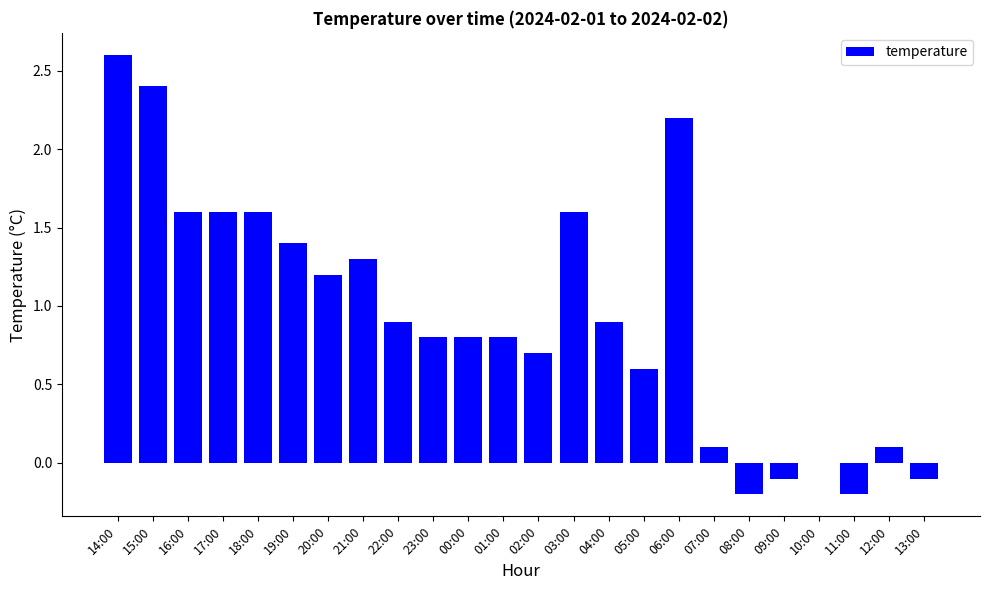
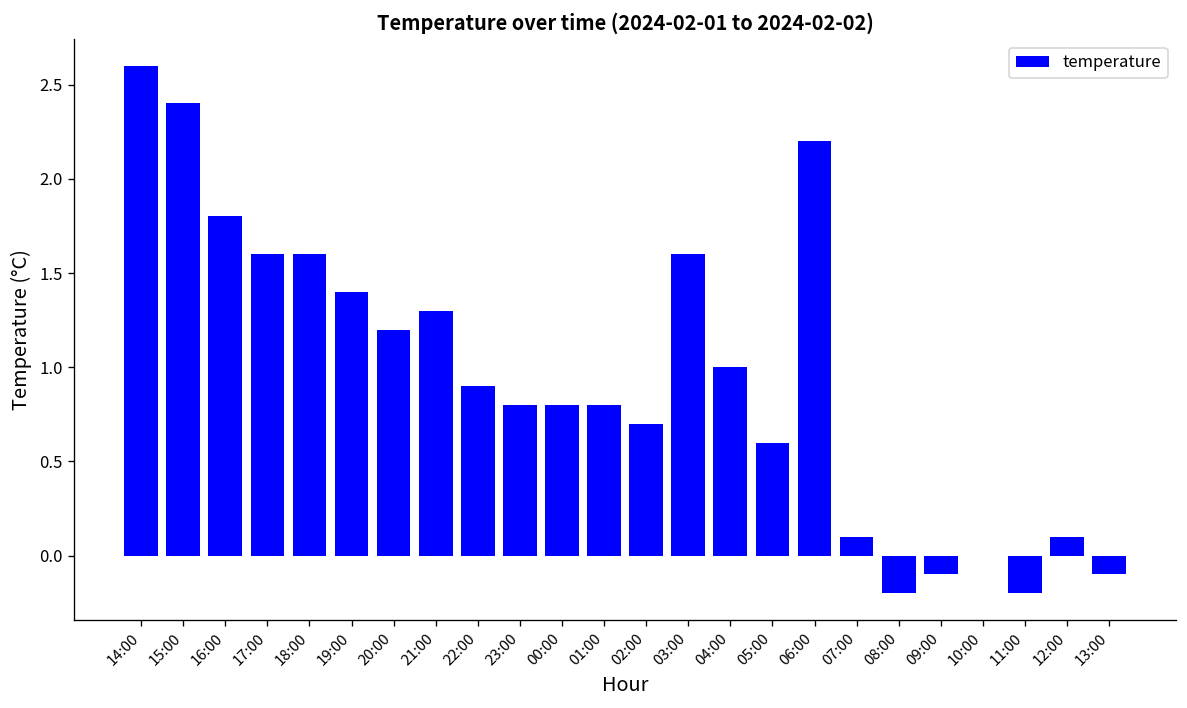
16:00: 1.6 -> 1.8
04:00: 0.9 -> 1.0
